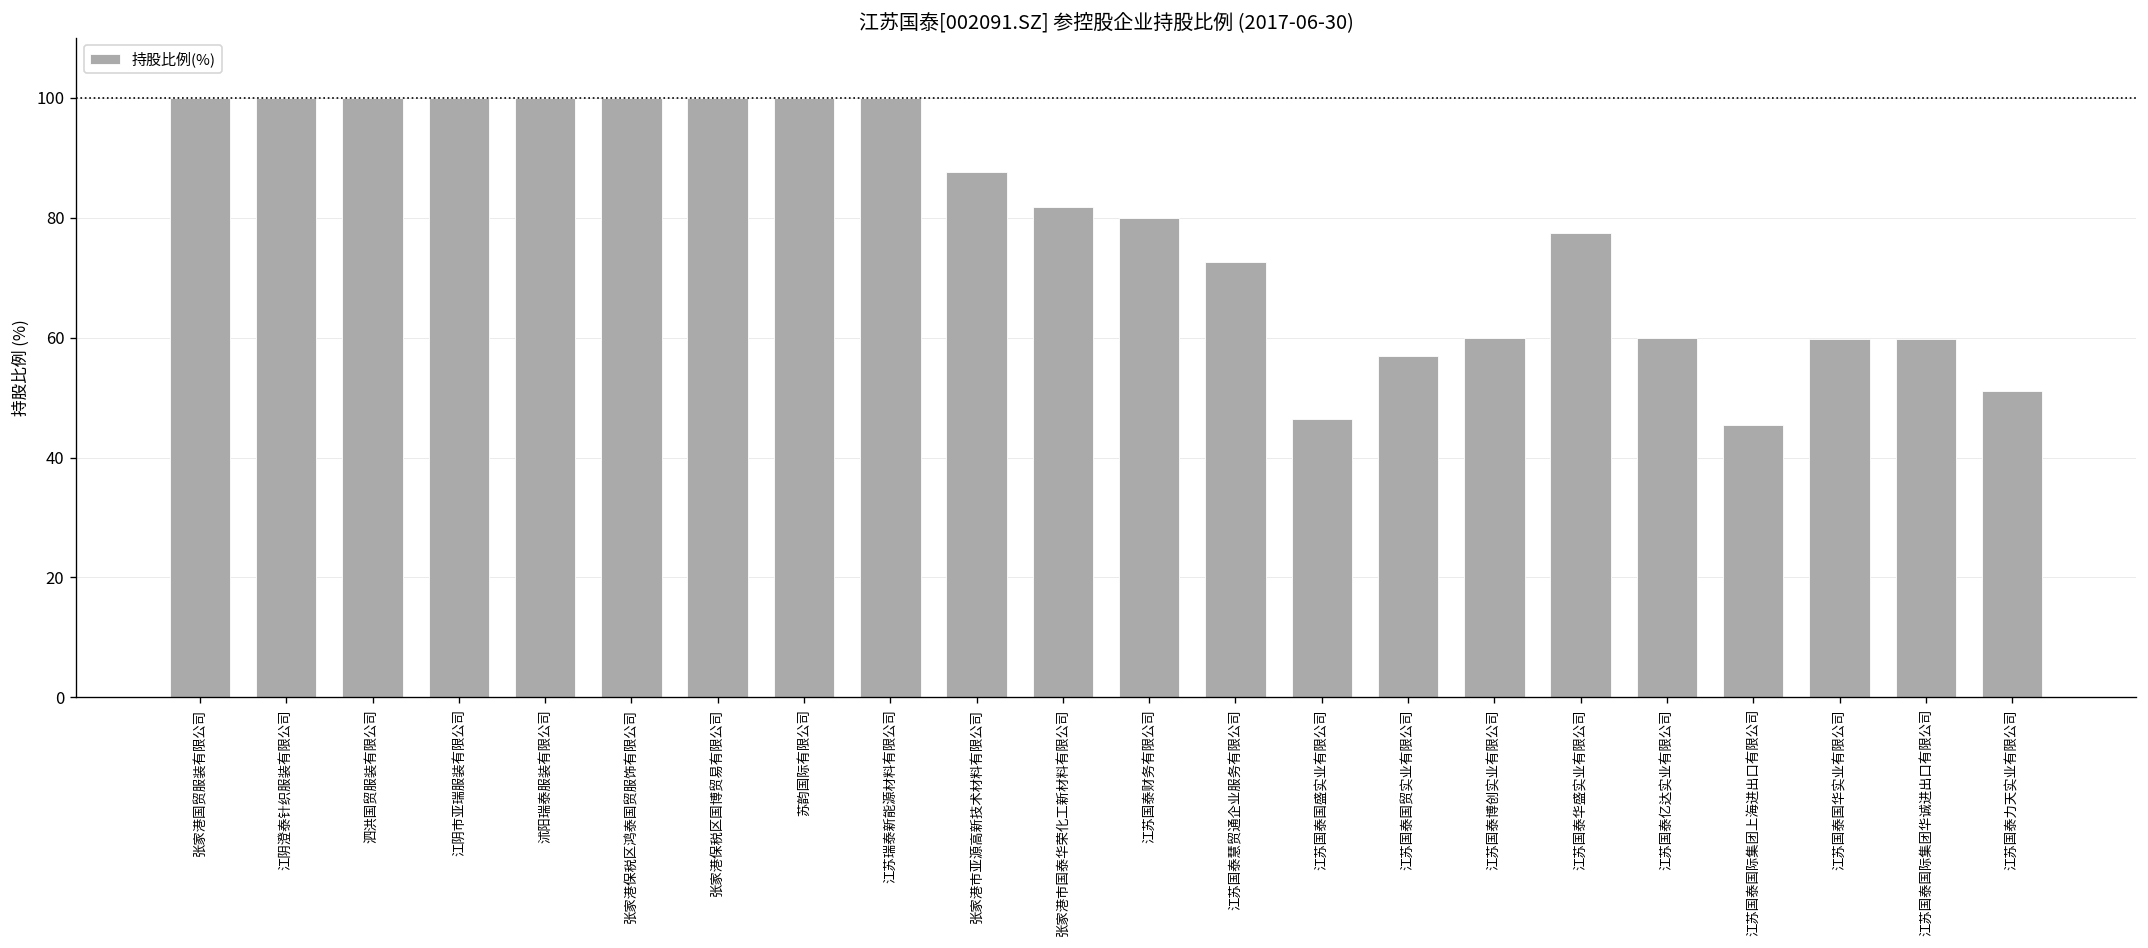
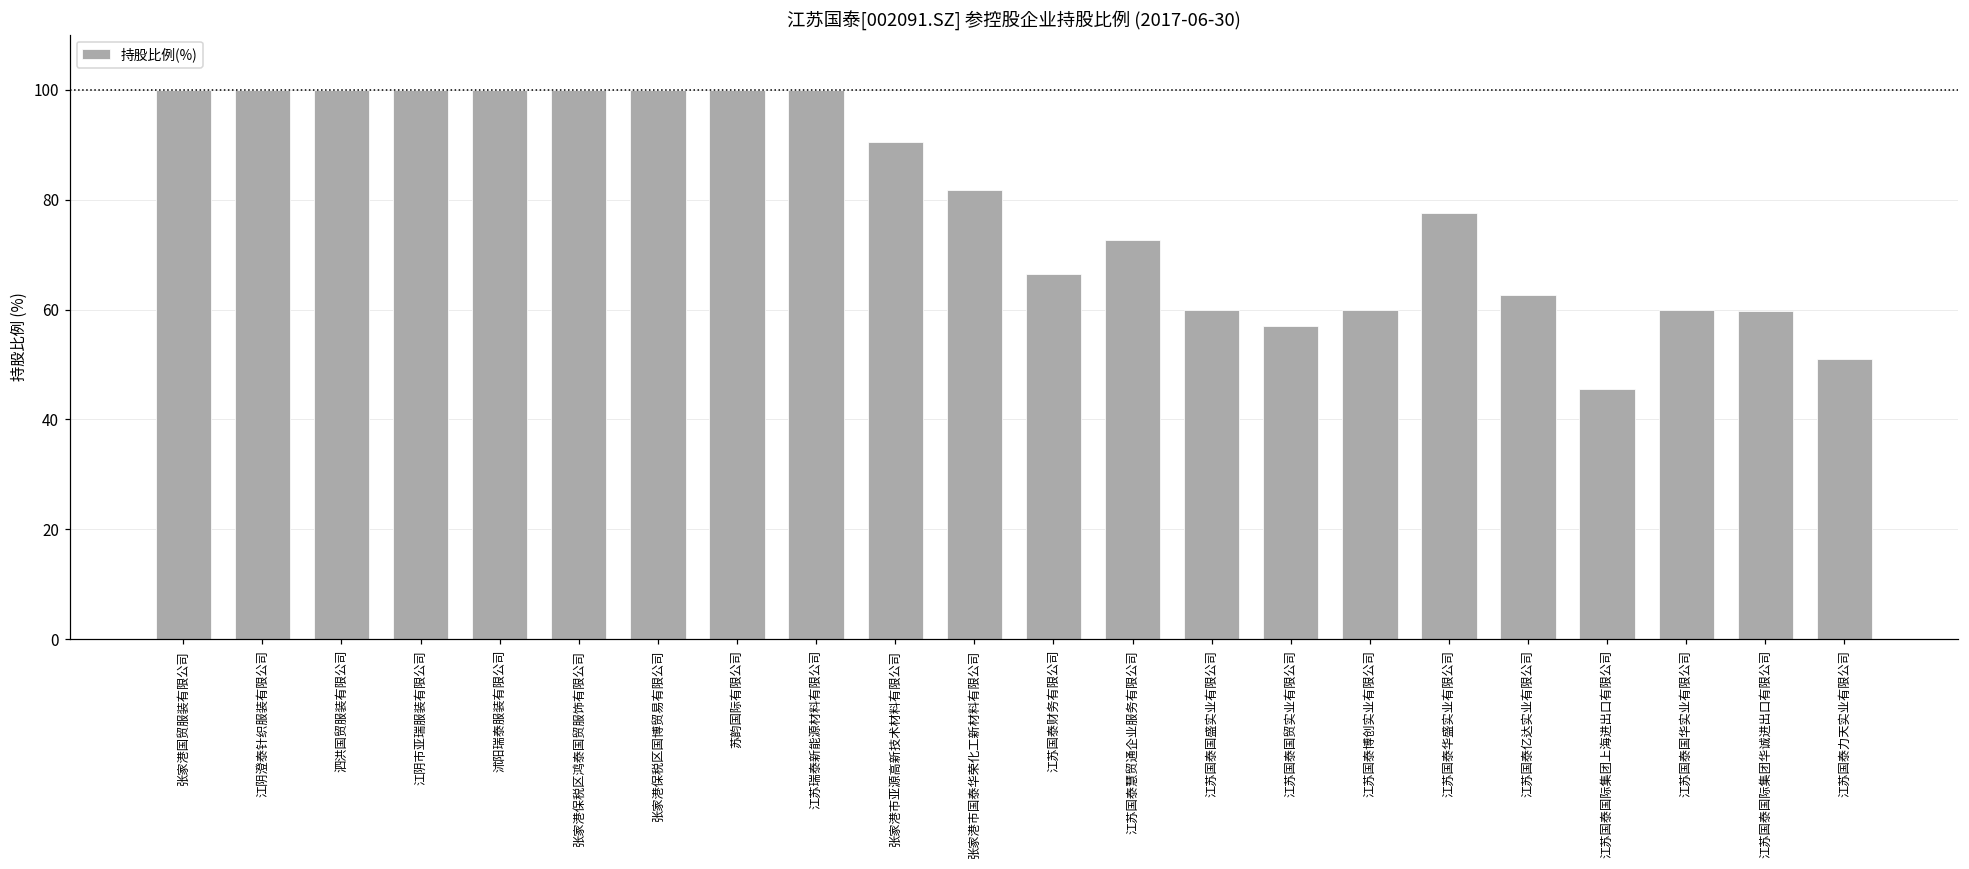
张家港市亚源高新技术材料有限公司: 88 -> 91
江苏国泰财务有限公司: 80 -> 67
江苏国泰国盛实业有限公司: 47 -> 60
江苏国泰亿达实业有限公司: 60 -> 63
